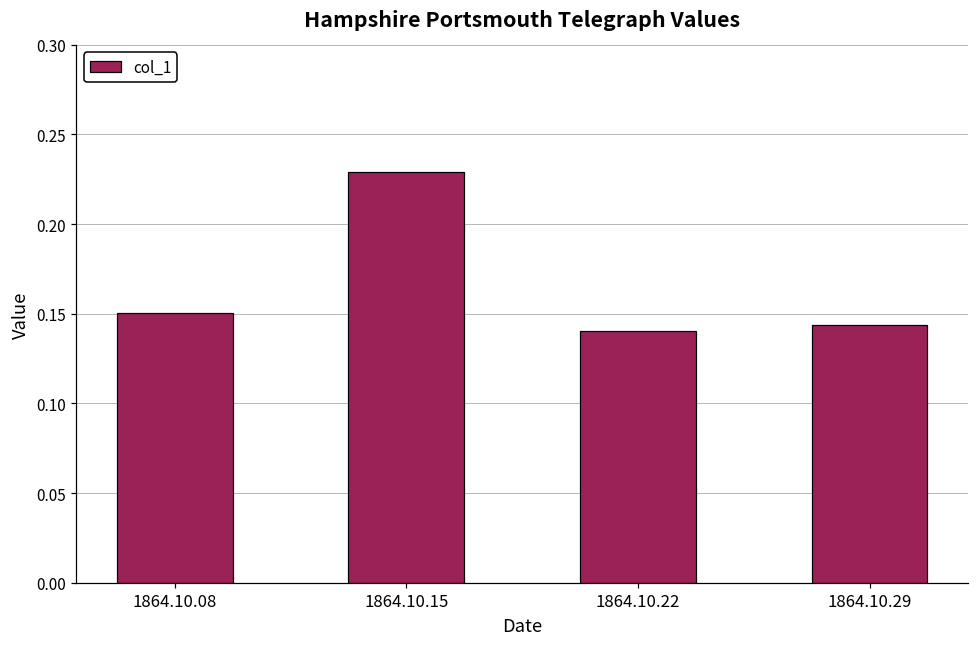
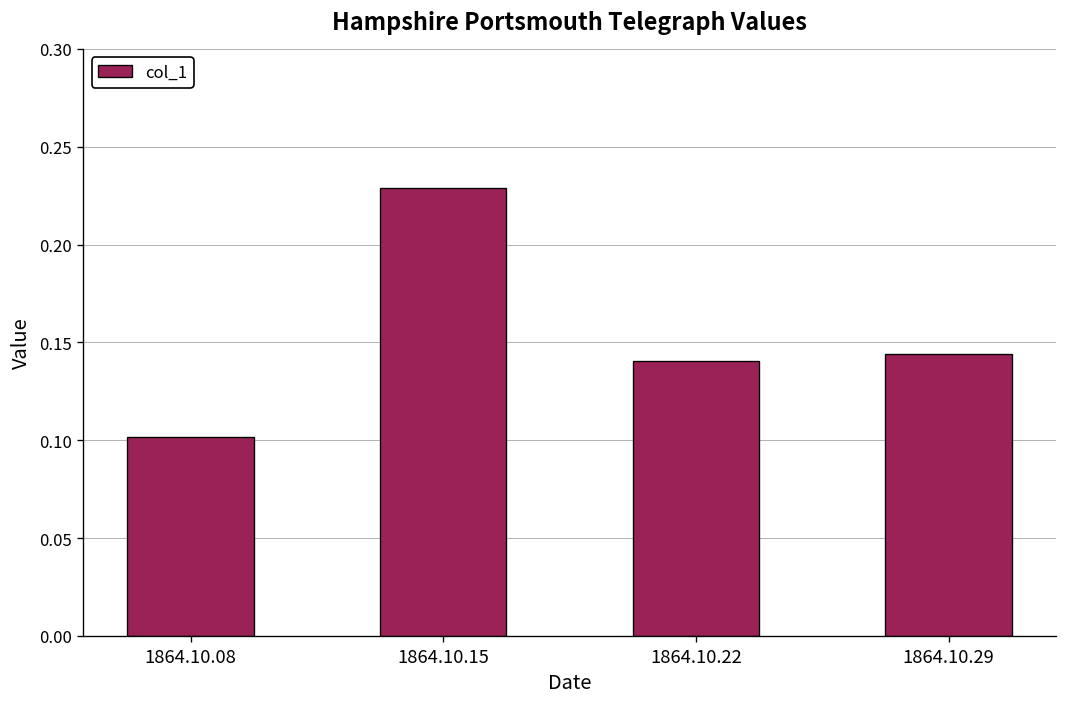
1864.10.08: 0.151 -> 0.102
